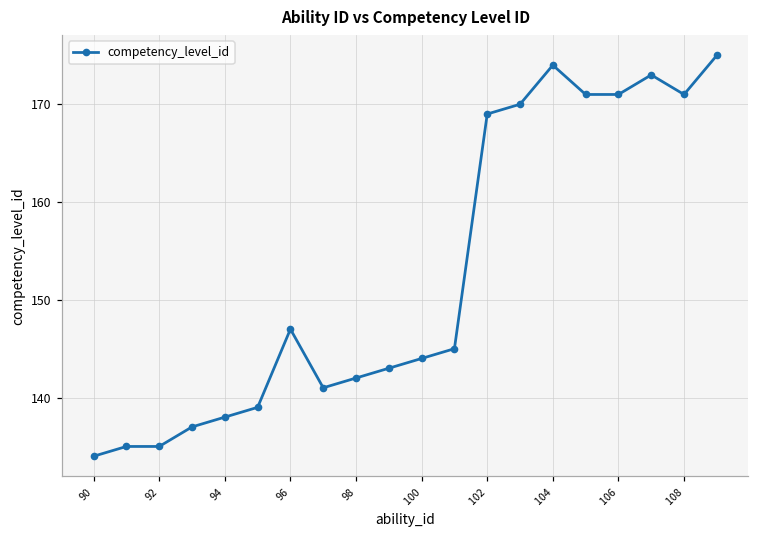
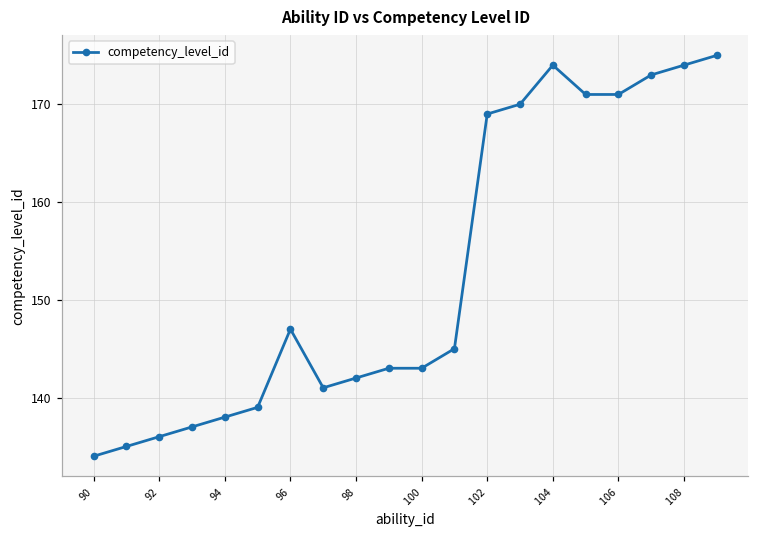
92: 135 -> 136
100: 144 -> 143
108: 171 -> 174
